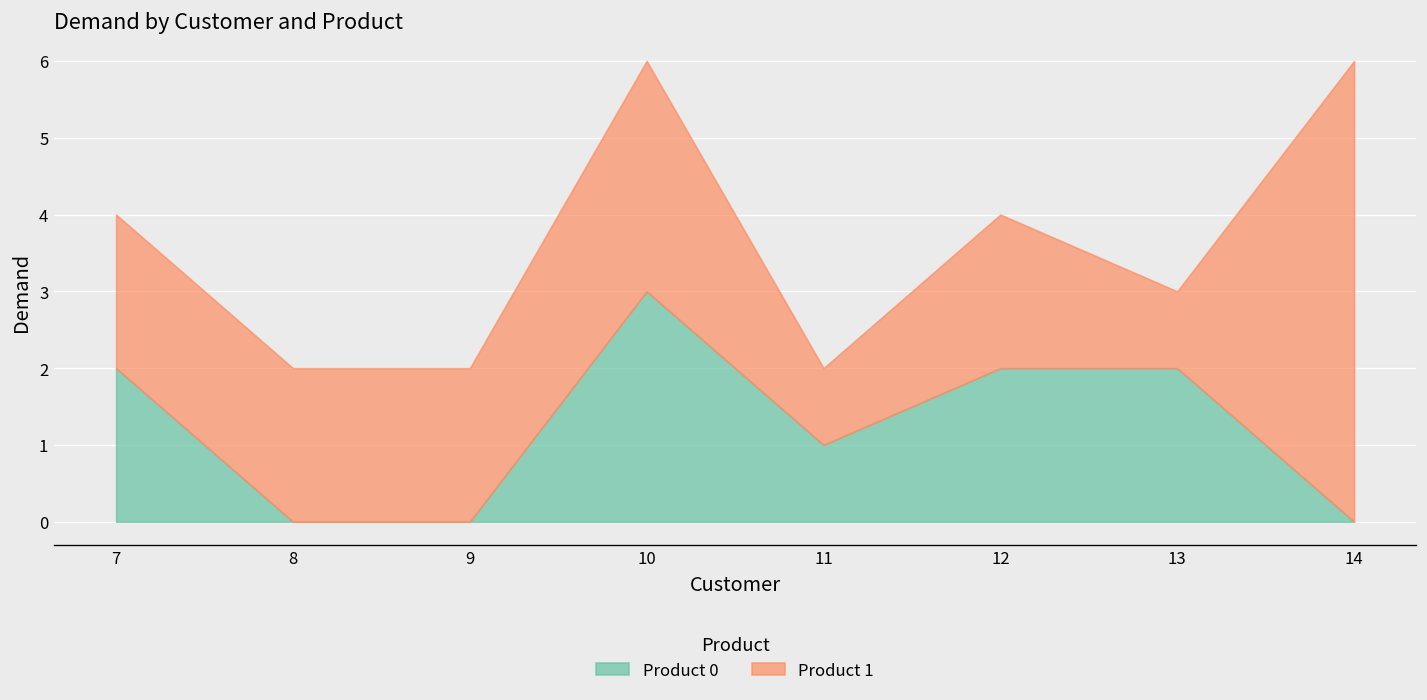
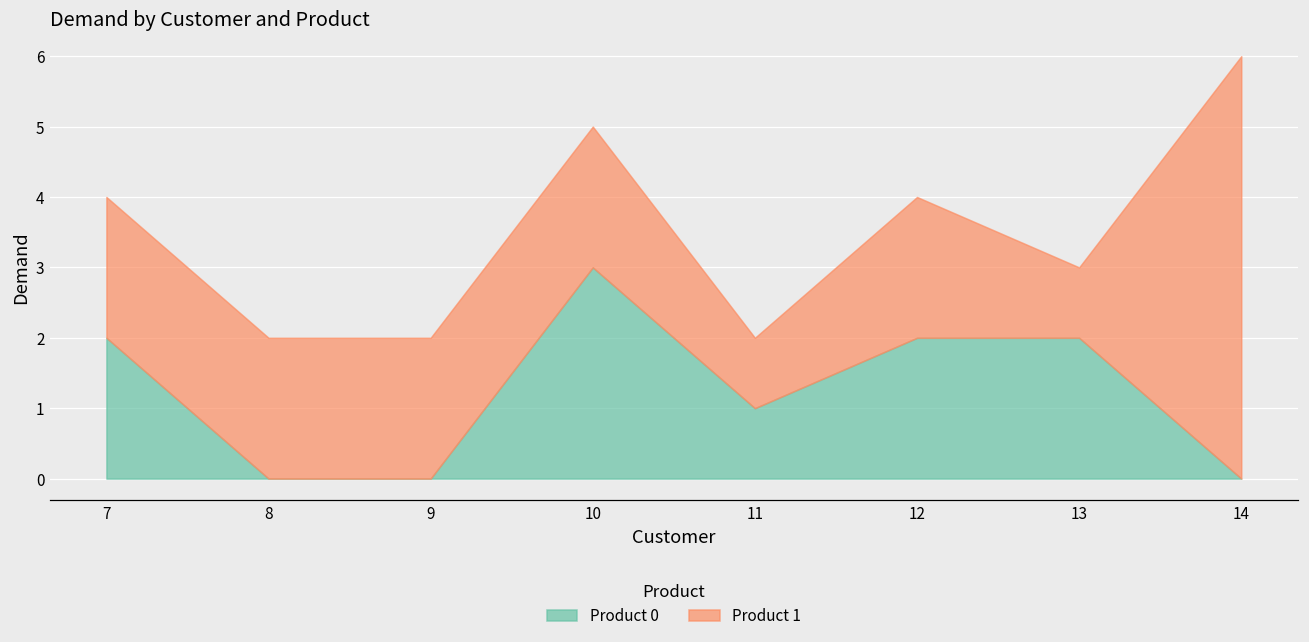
Product 1, 10: 3 -> 2
